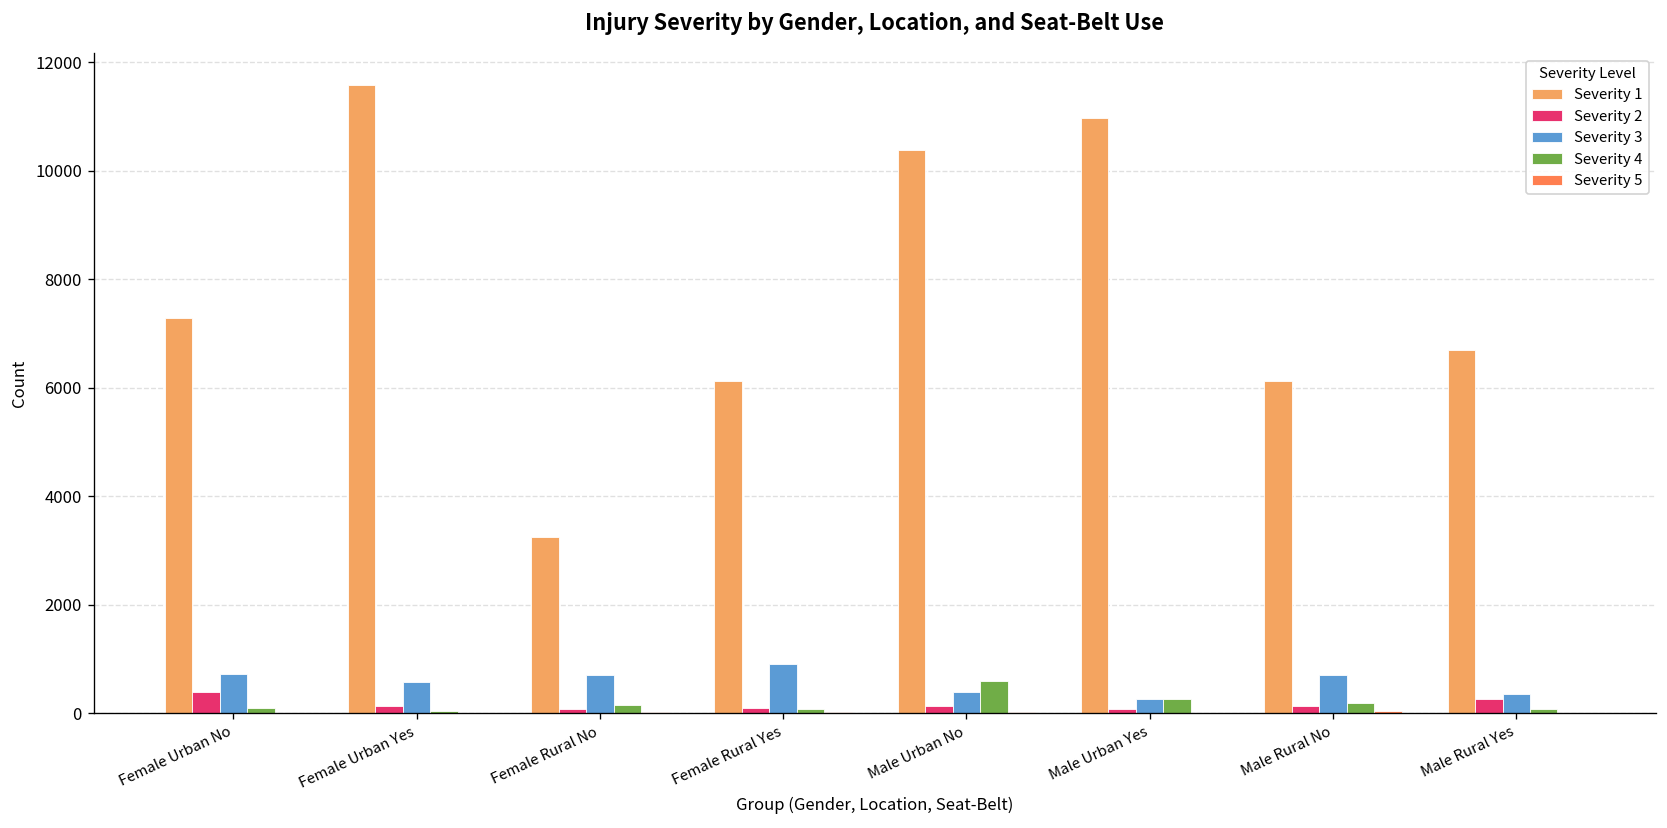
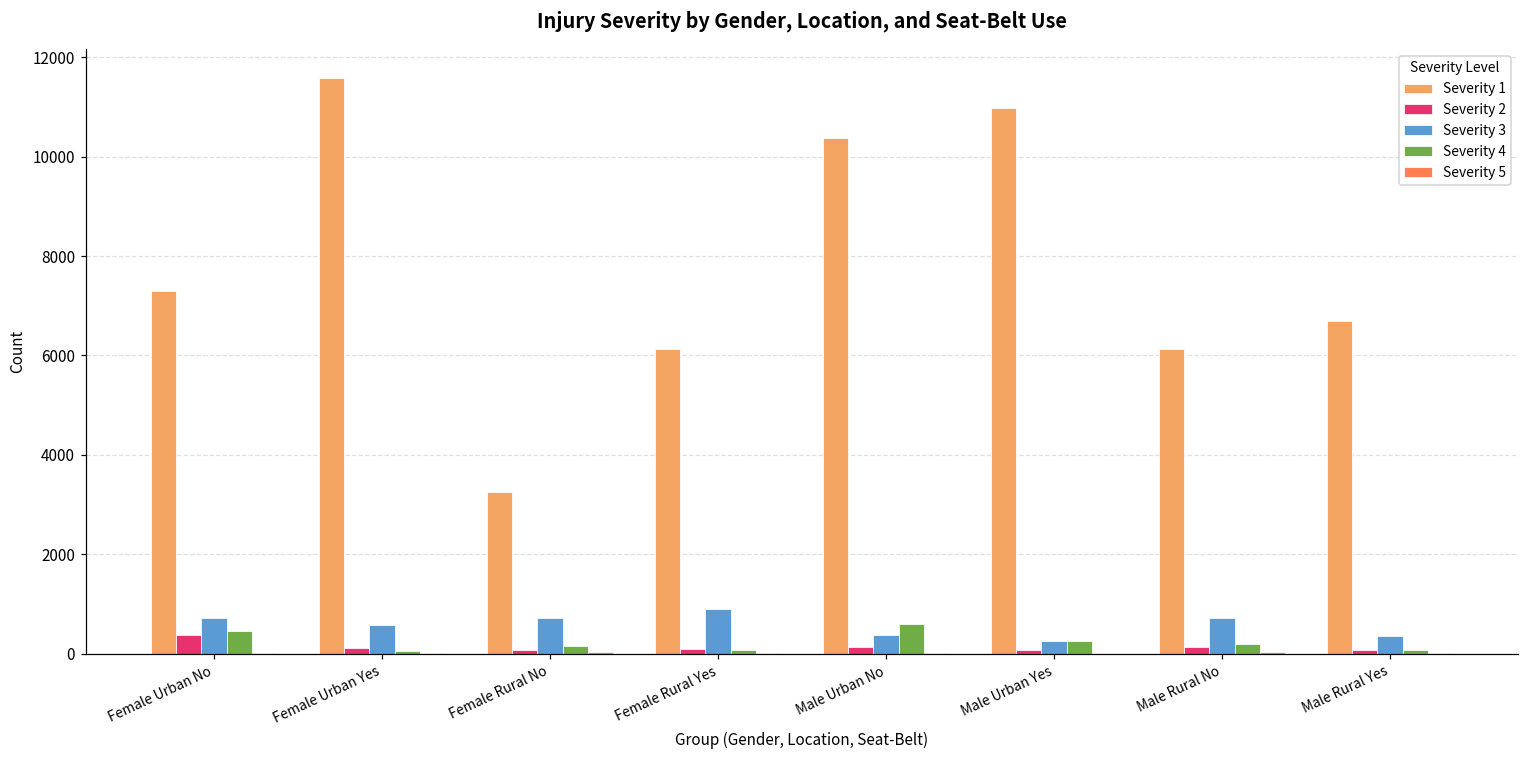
Severity 4, Female Urban No: 100 -> 500
Severity 2, Male Rural Yes: 300 -> 100
